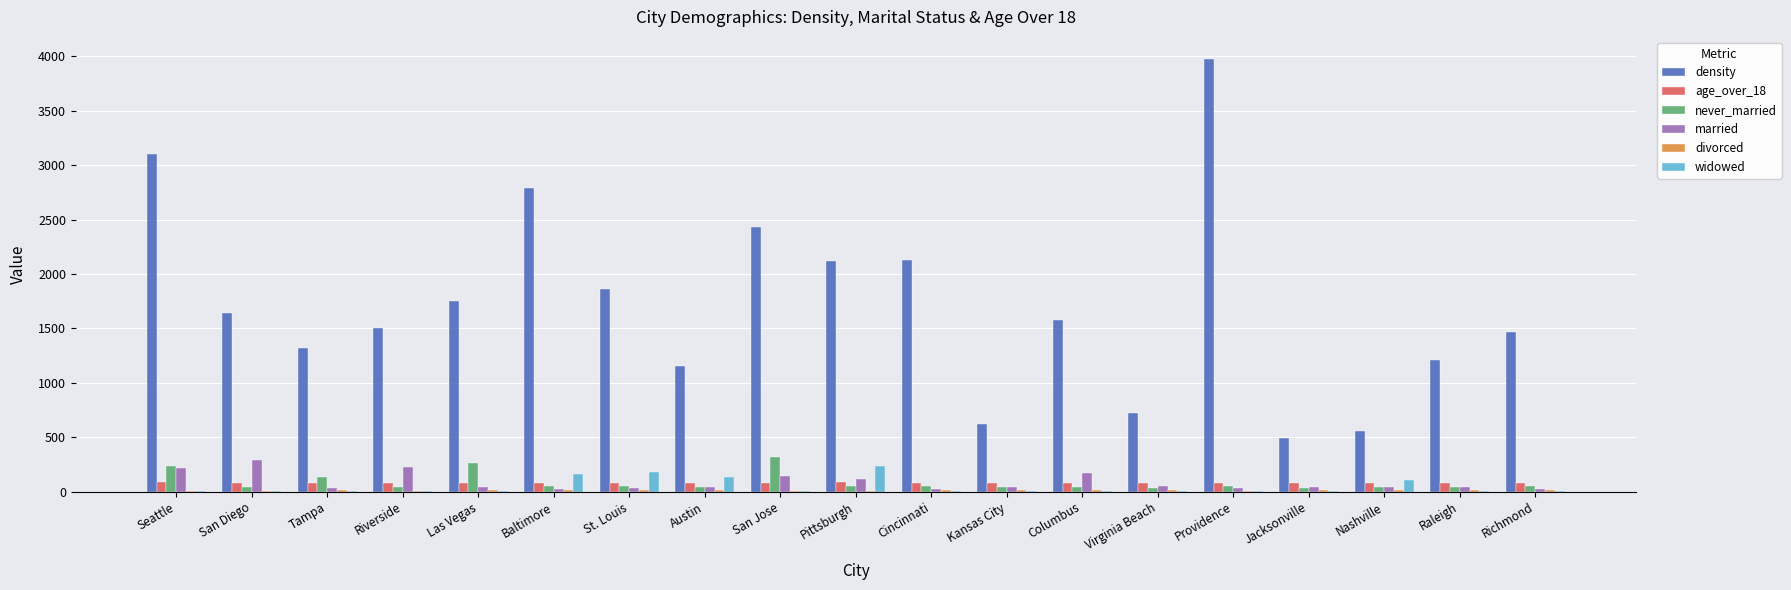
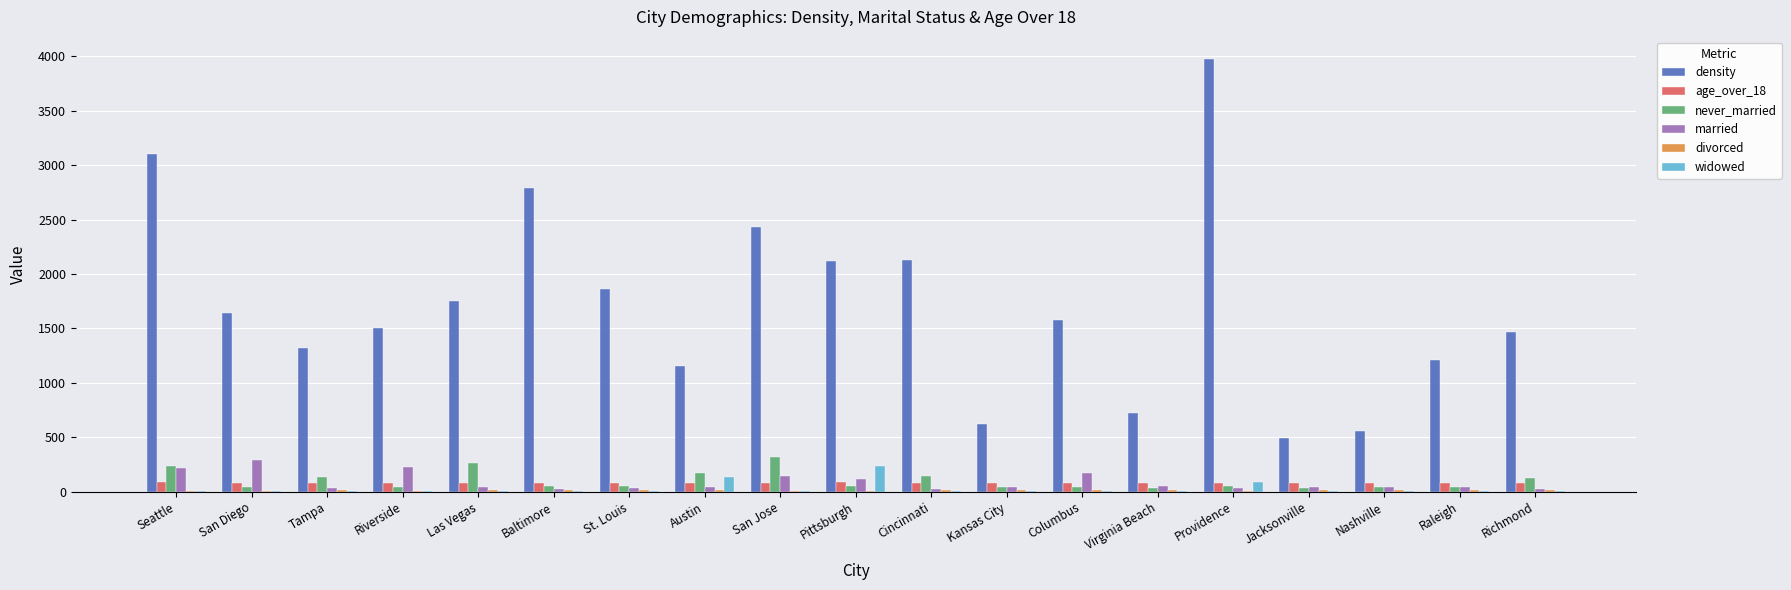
widowed, Baltimore: 170 -> 10
widowed, St. Louis: 180 -> 10
never_married, Austin: 40 -> 170
never_married, Cincinnati: 50 -> 140
widowed, Providence: 0 -> 90
widowed, Nashville: 110 -> 0
never_married, Richmond: 50 -> 130
